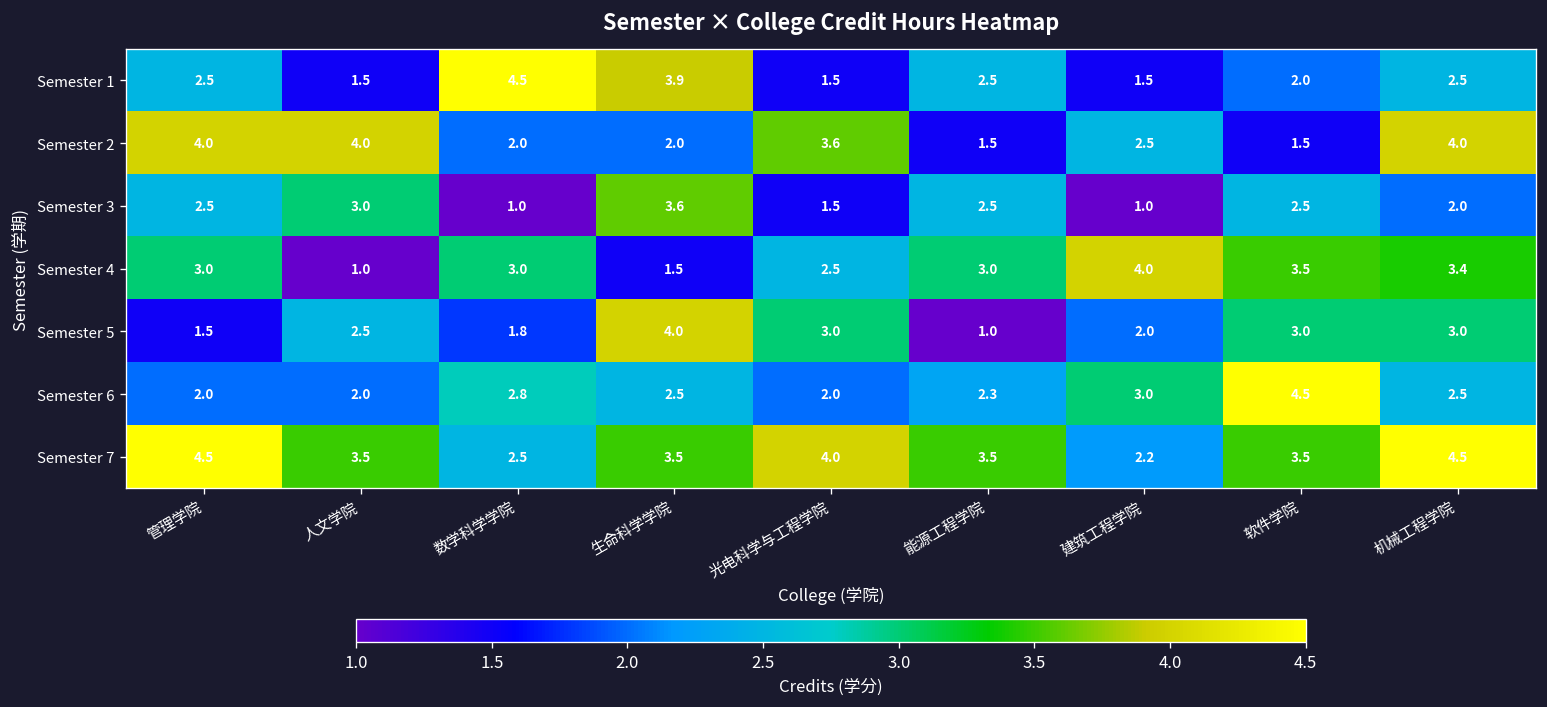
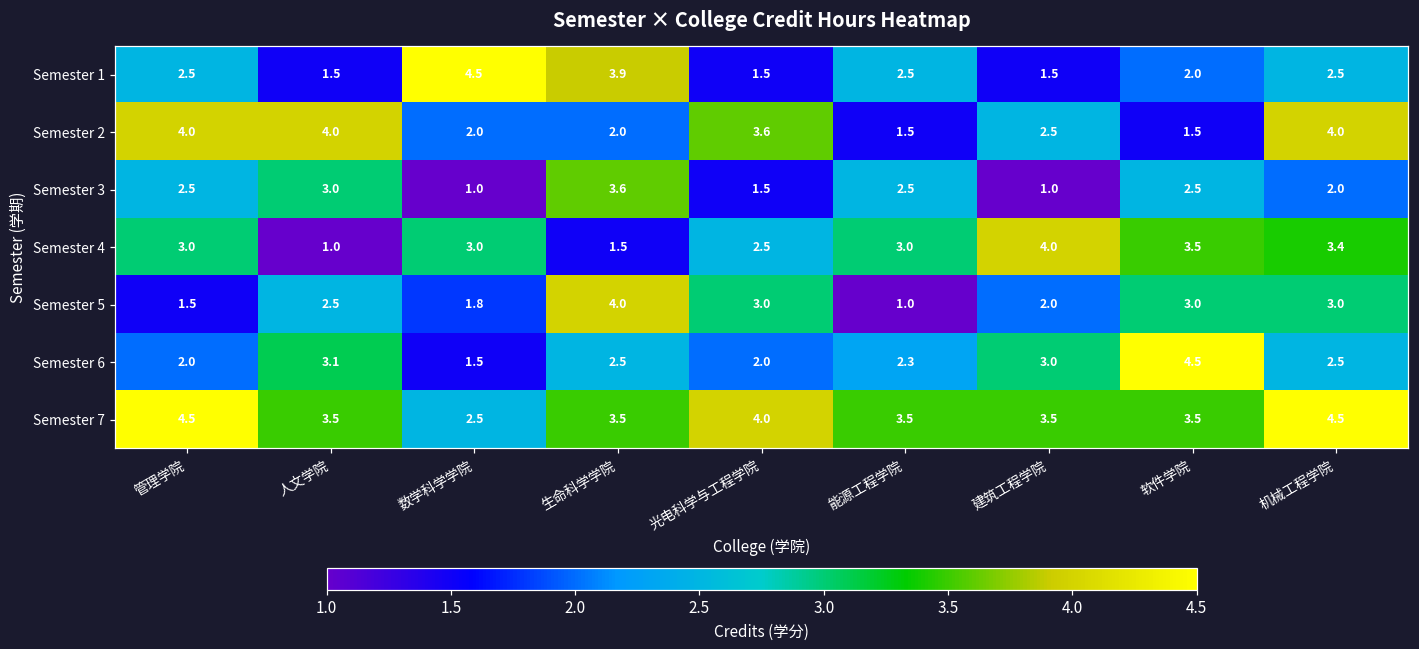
Semester 6, 人文学院: 2.0 -> 3.1
Semester 6, 数学科学学院: 2.8 -> 1.5
Semester 7, 建筑工程学院: 2.2 -> 3.5
